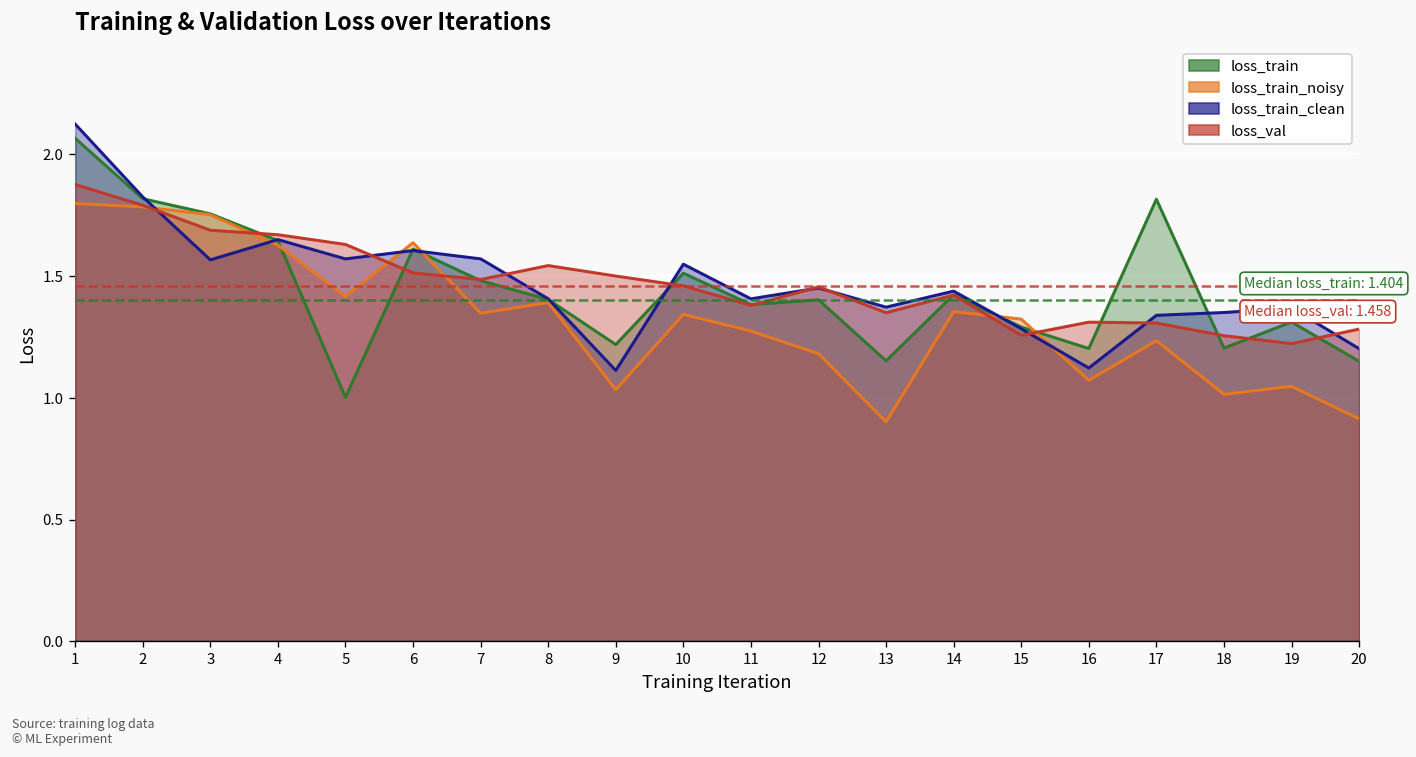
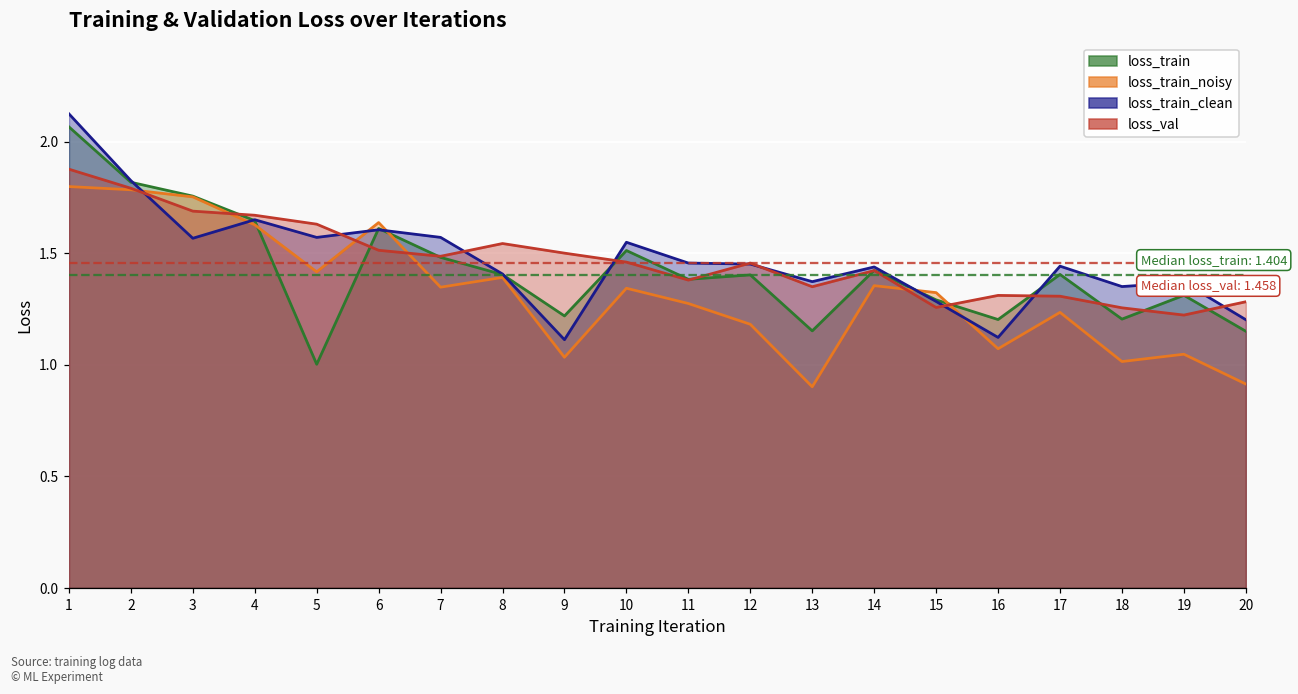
loss_train_clean, 11: 1.41 -> 1.46
loss_train, 17: 1.82 -> 1.41
loss_train_clean, 17: 1.34 -> 1.44
